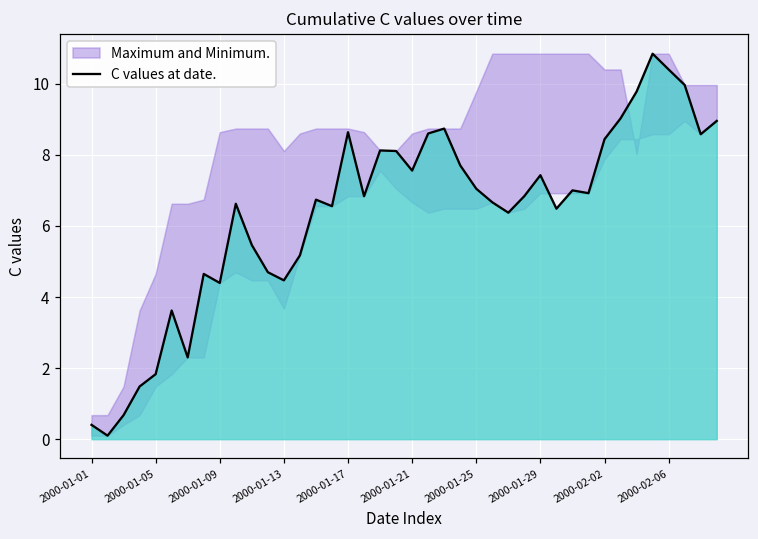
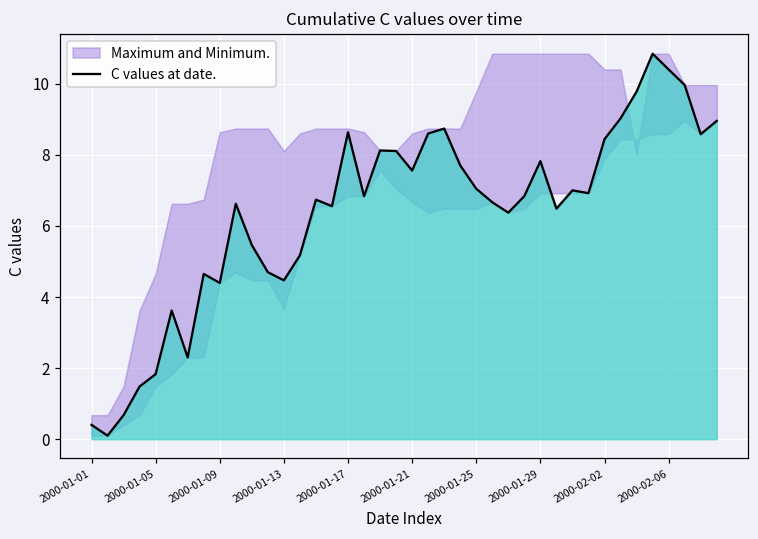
C values at date., 2000-01-29: 7.4 -> 7.8
